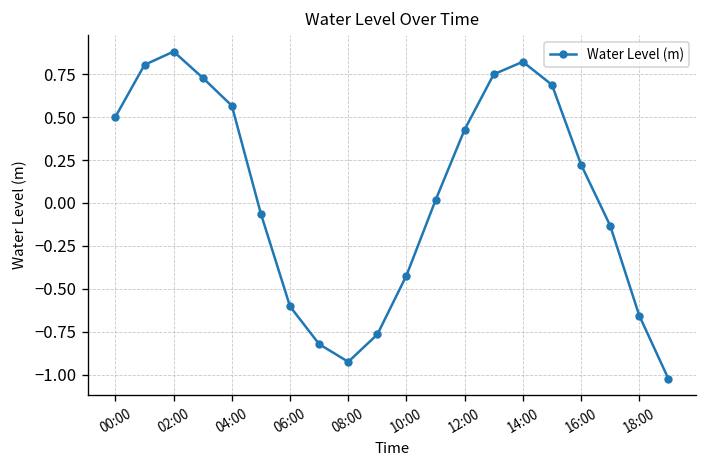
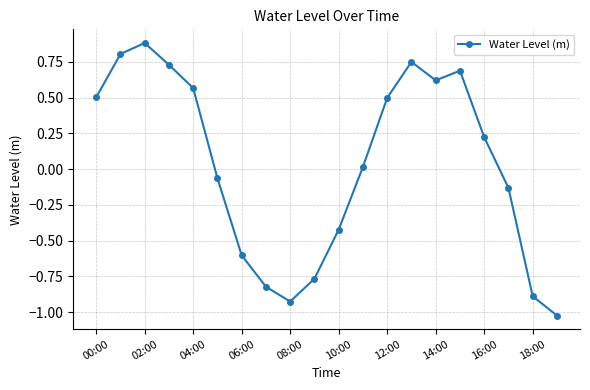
12:00: 0.43 -> 0.50
14:00: 0.82 -> 0.62
18:00: -0.66 -> -0.89
